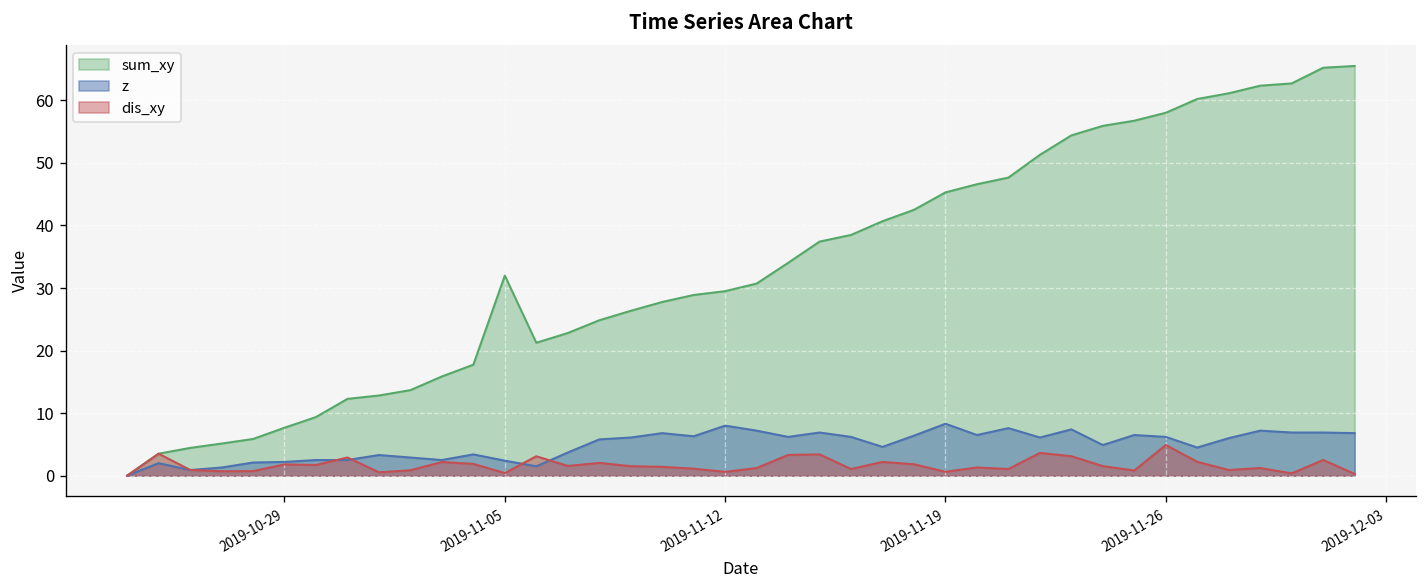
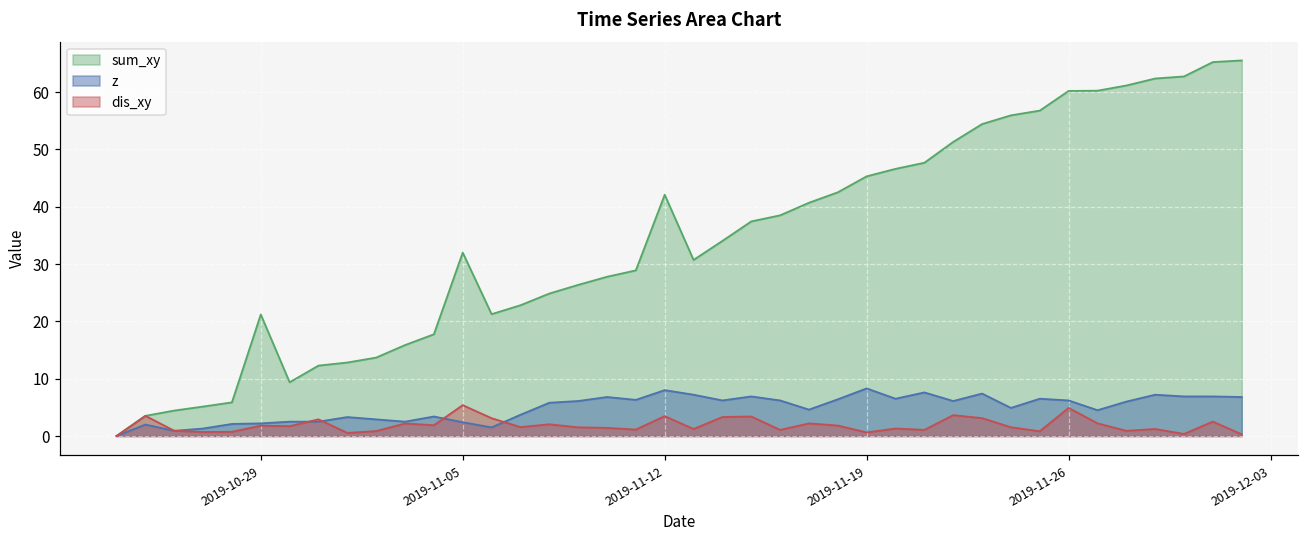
sum_xy, 2019-10-29: 8 -> 21
dis_xy, 2019-11-05: 0 -> 5
sum_xy, 2019-11-12: 29 -> 42
dis_xy, 2019-11-12: 1 -> 3
sum_xy, 2019-11-26: 58 -> 60
